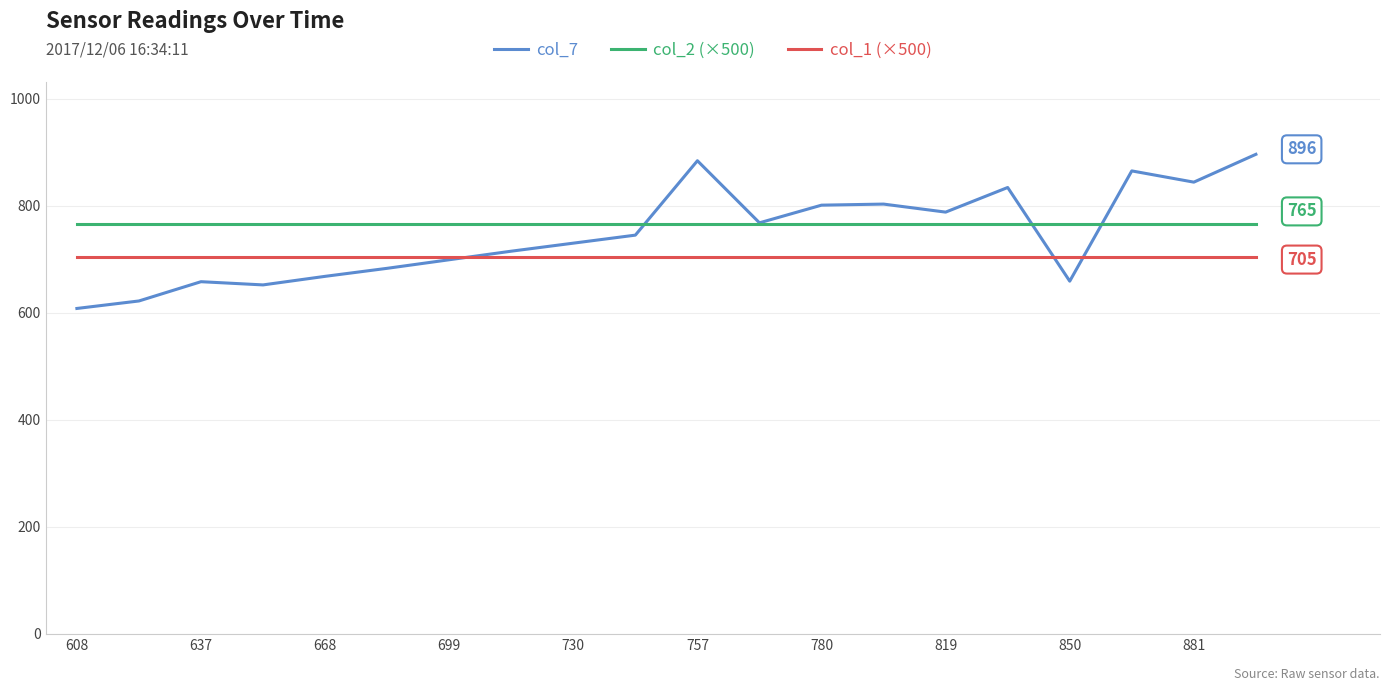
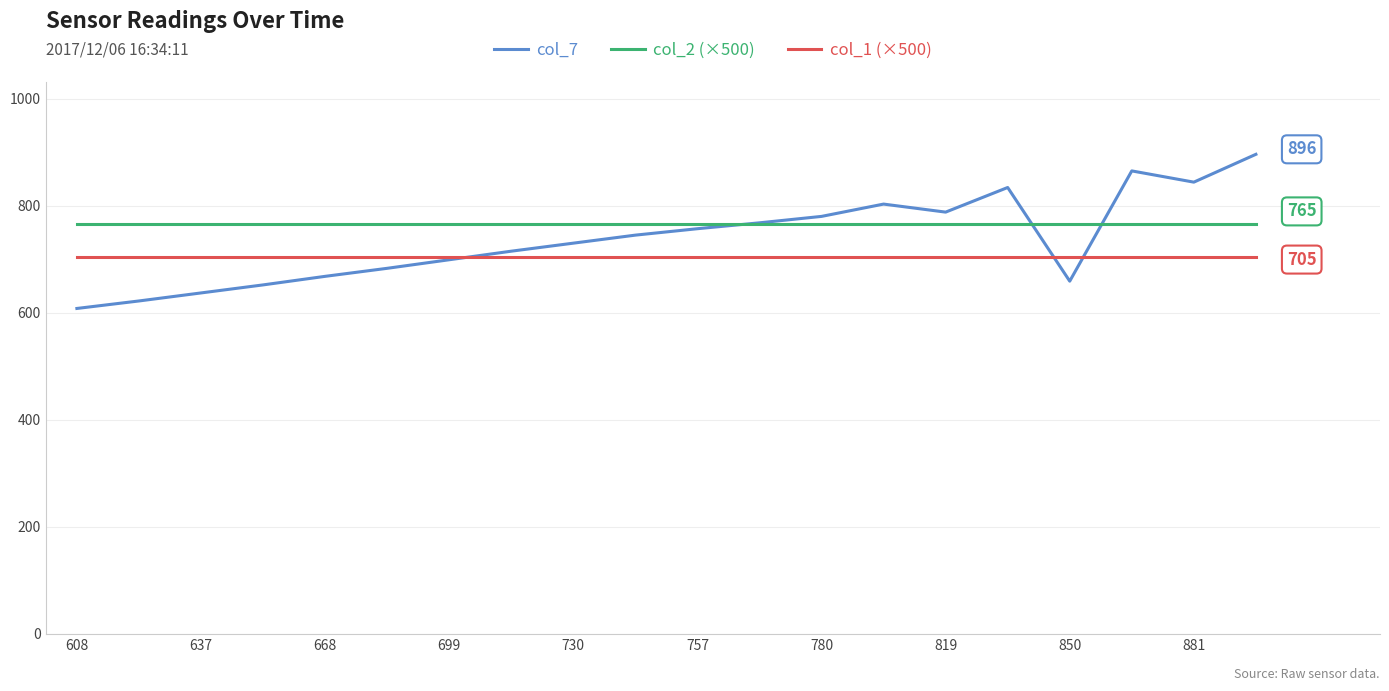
col_7, 637: 660 -> 640
col_7, 757: 880 -> 760
col_7, 780: 800 -> 780
